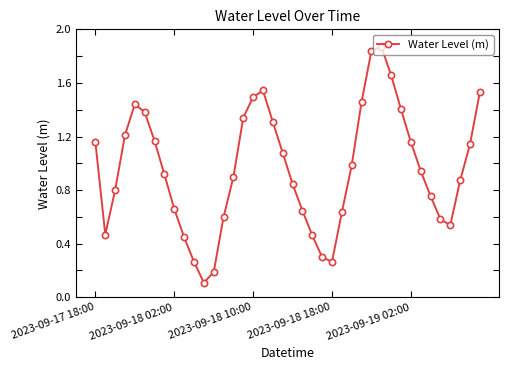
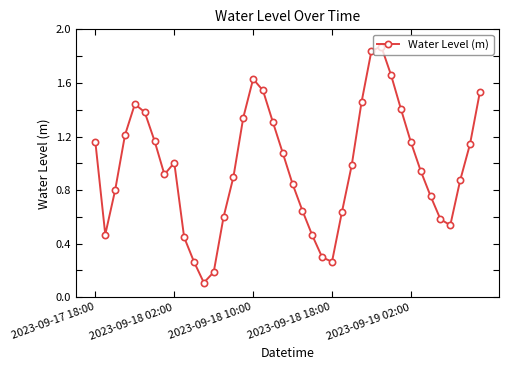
2023-09-18 02:00: 0.66 -> 1.00
2023-09-18 10:00: 1.49 -> 1.63
